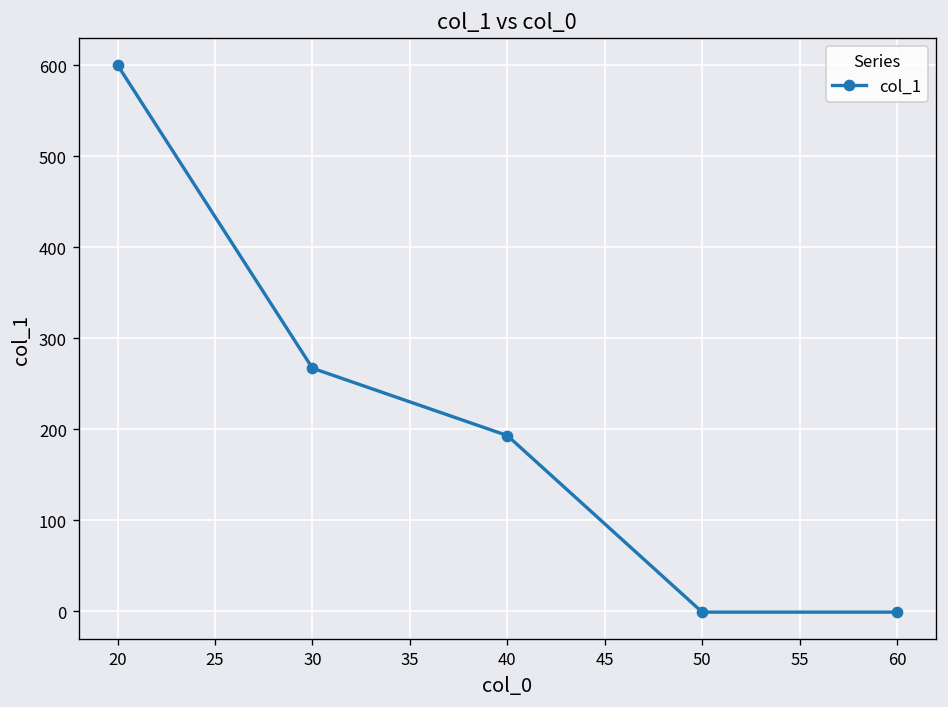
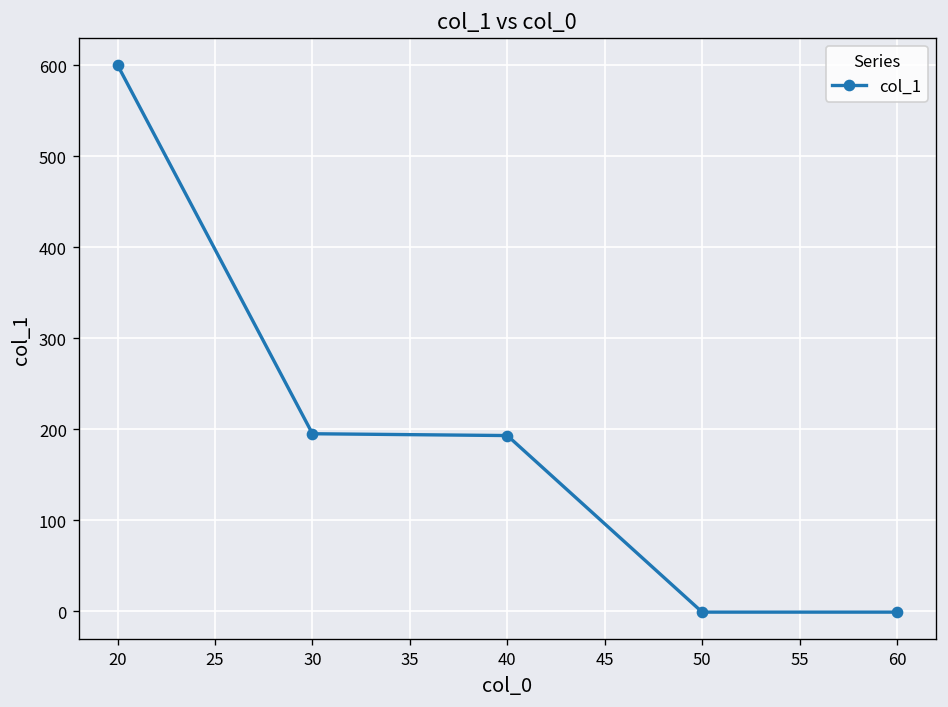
30: 270 -> 200
